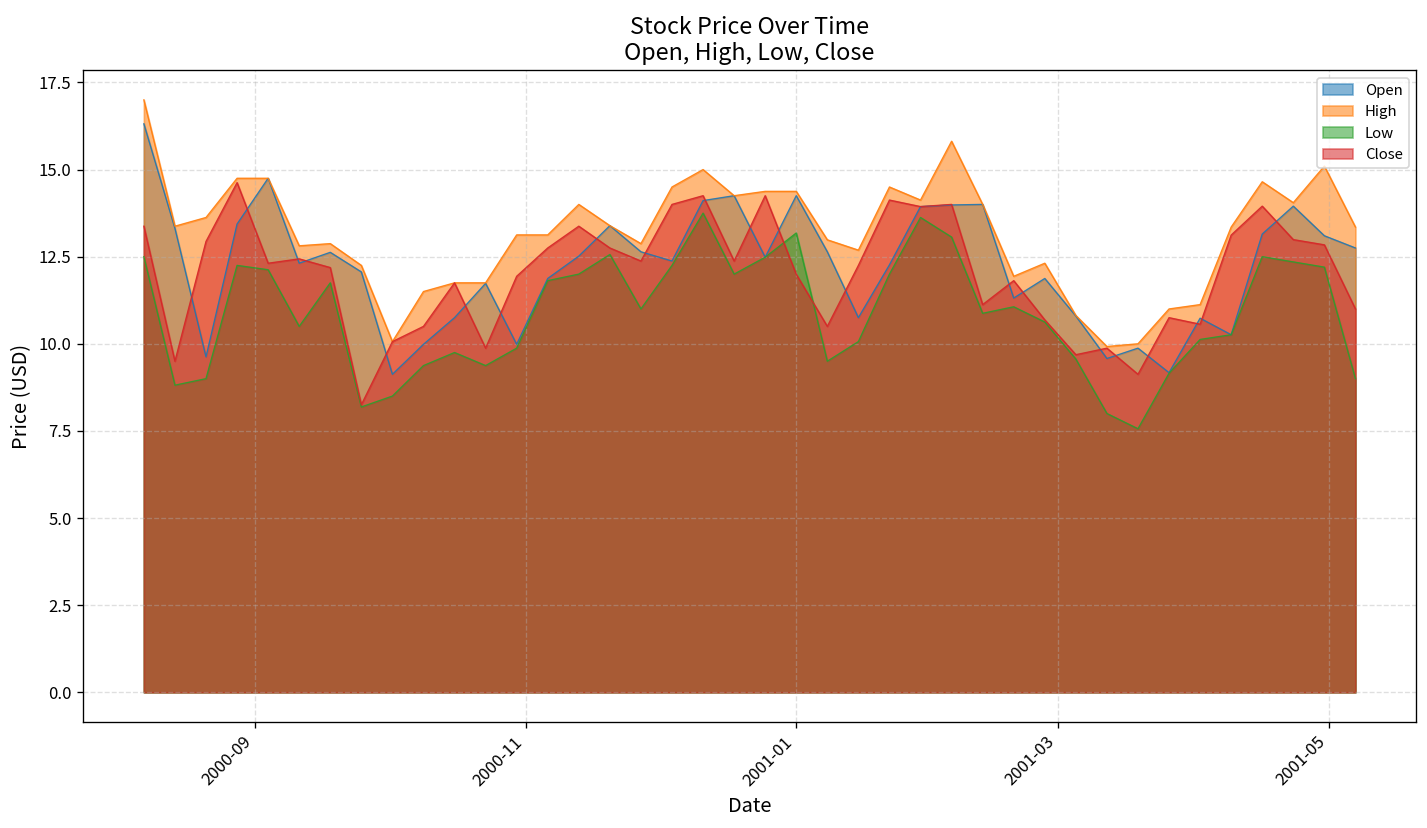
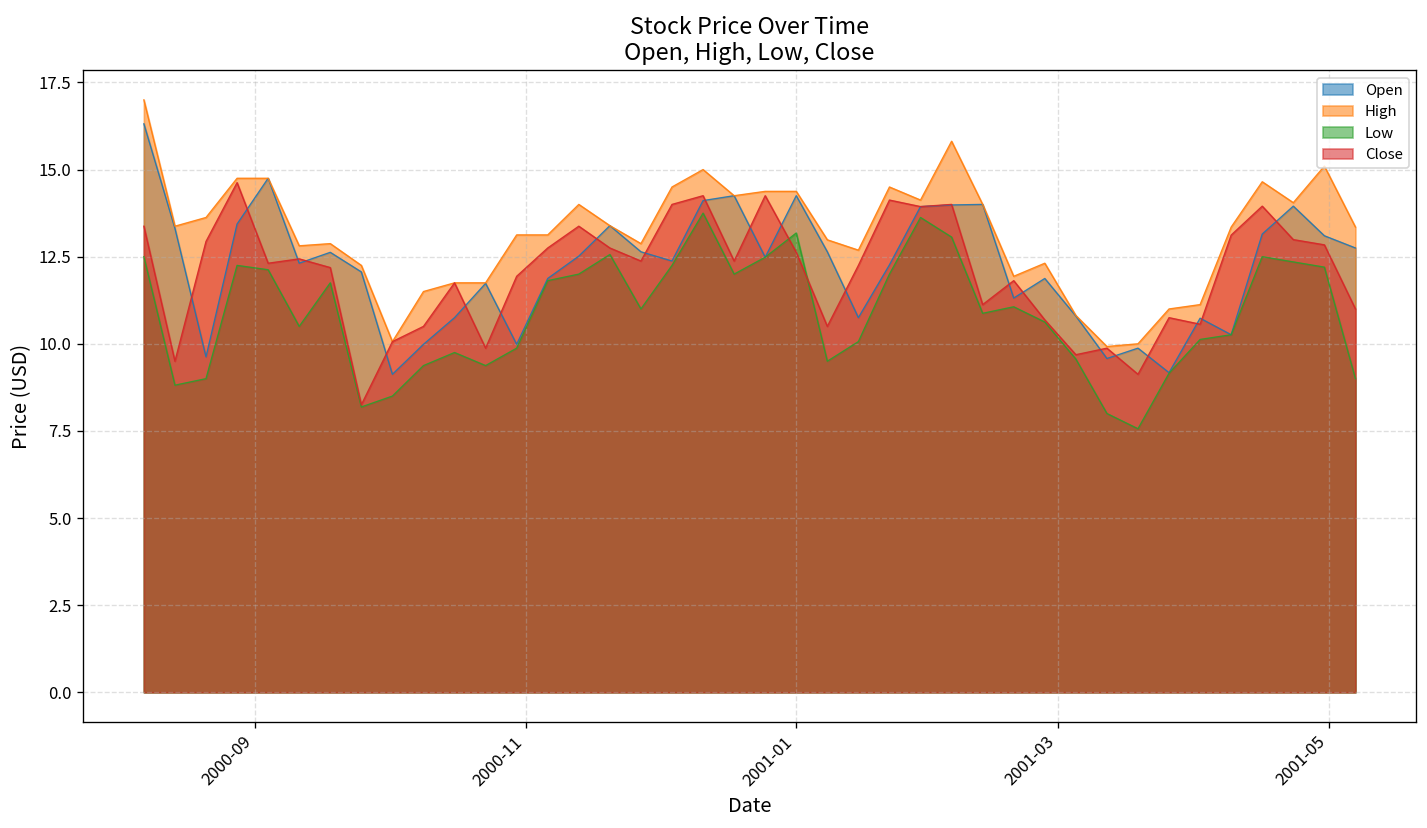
Close, 2001-01: 12.0 -> 12.6
